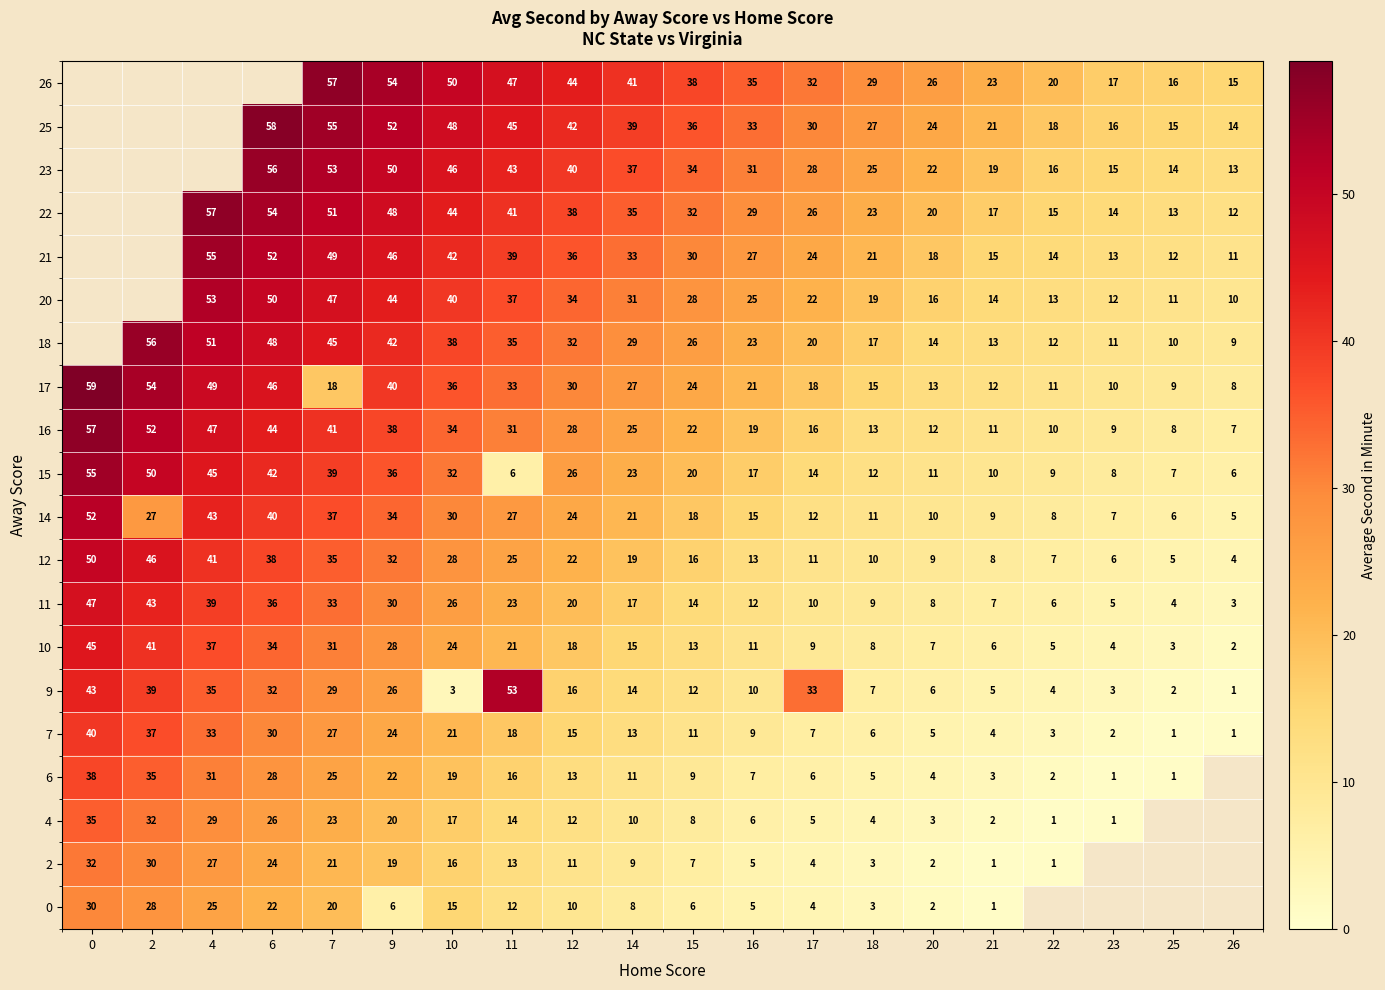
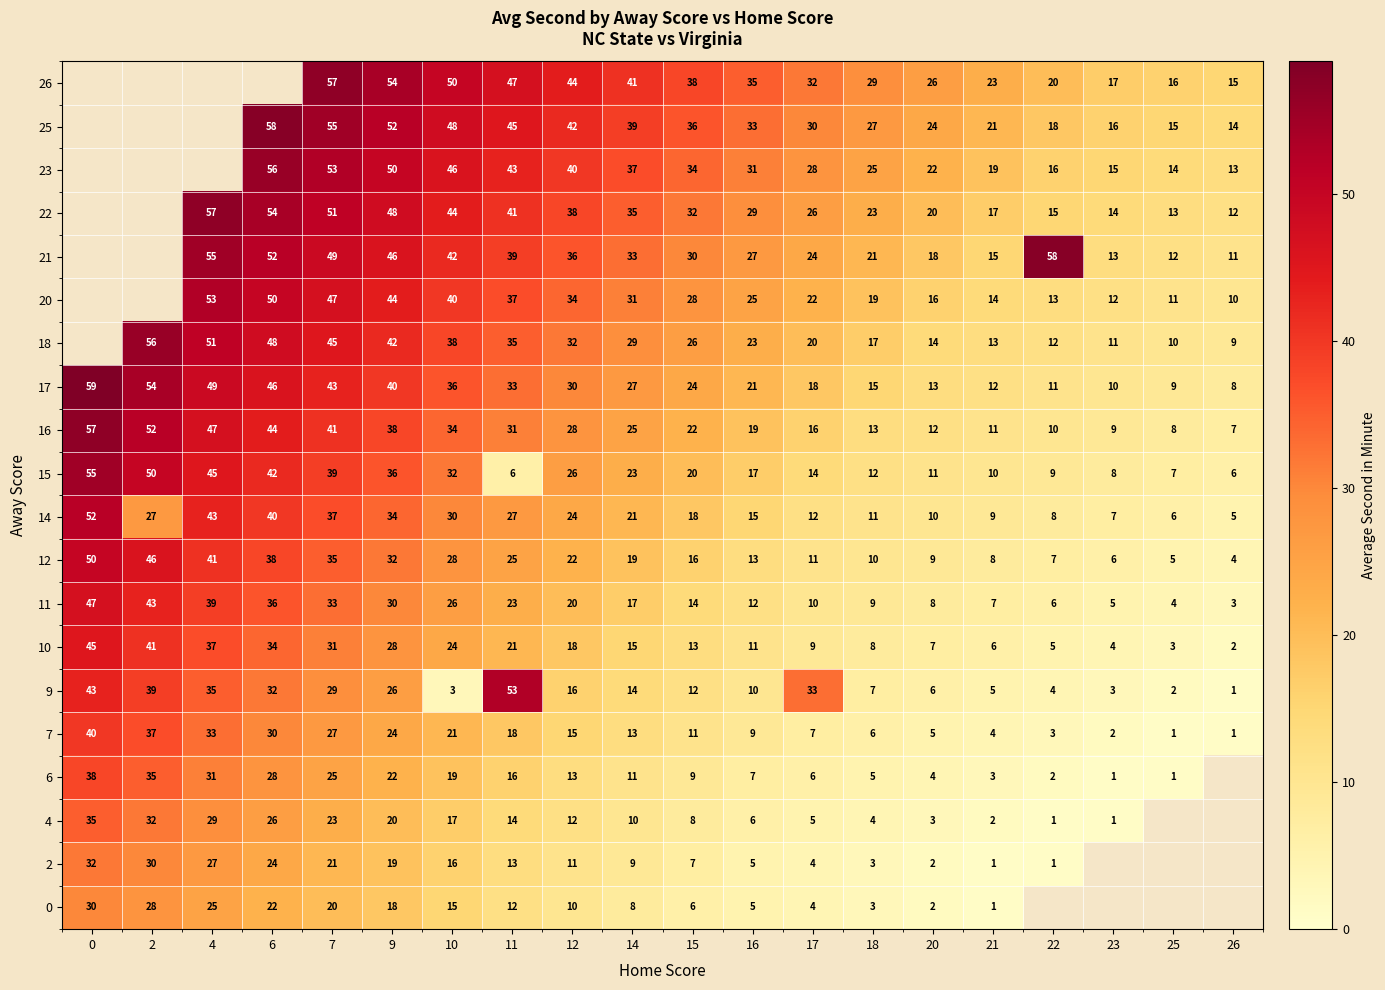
21, 22: 14 -> 58
17, 7: 18 -> 43
0, 9: 6 -> 18
